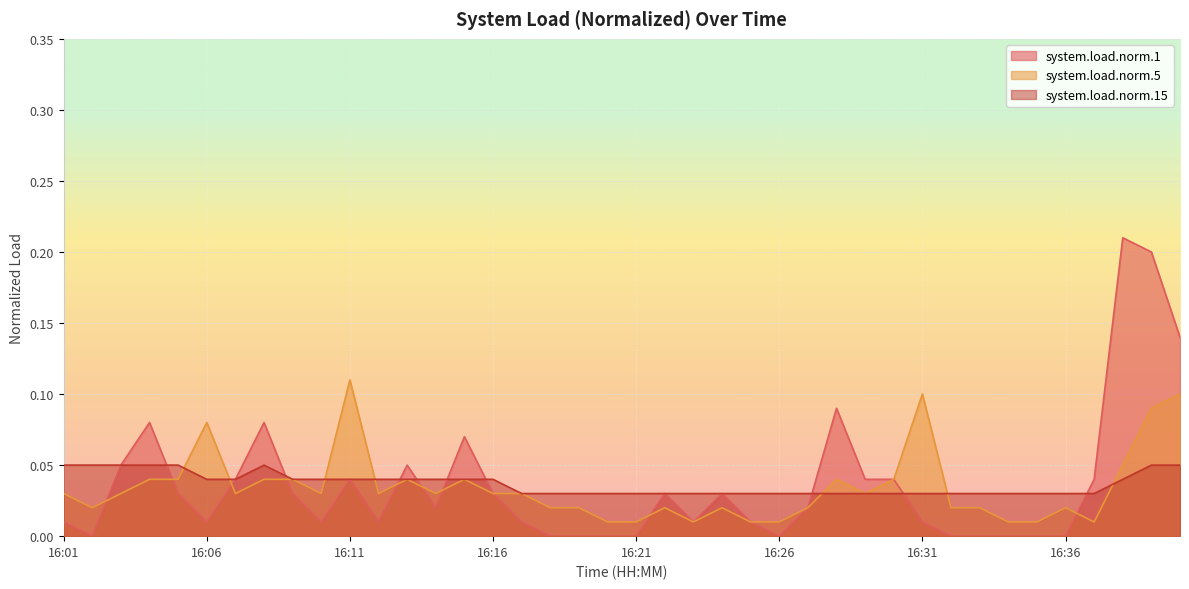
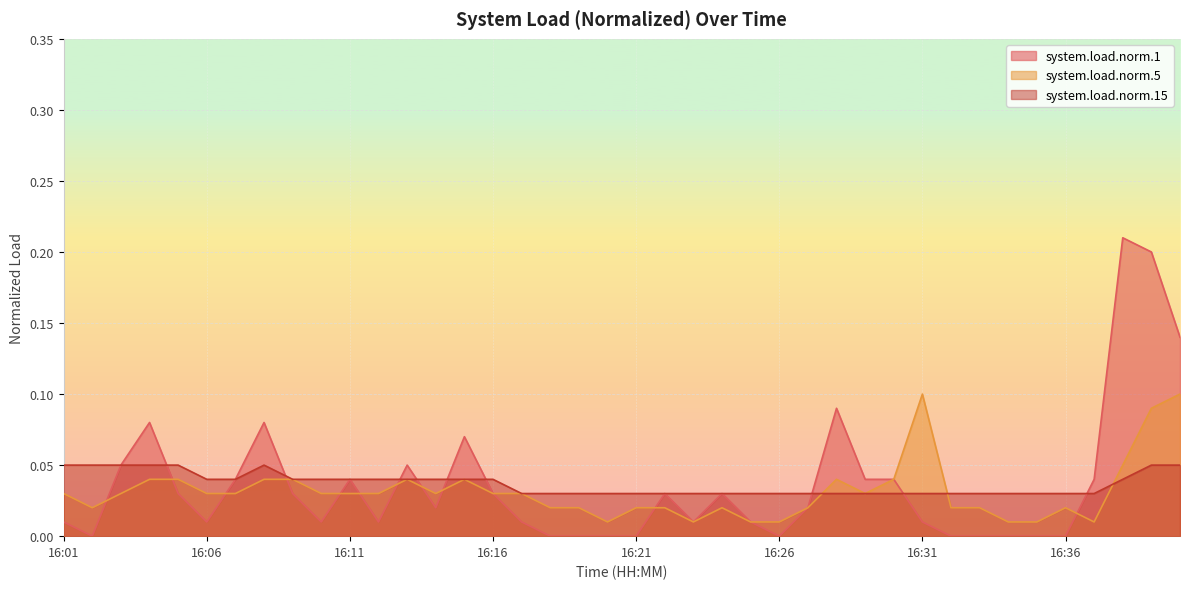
system.load.norm.5, 16:06: 0.08 -> 0.03
system.load.norm.5, 16:11: 0.11 -> 0.03
system.load.norm.5, 16:21: 0.01 -> 0.02
